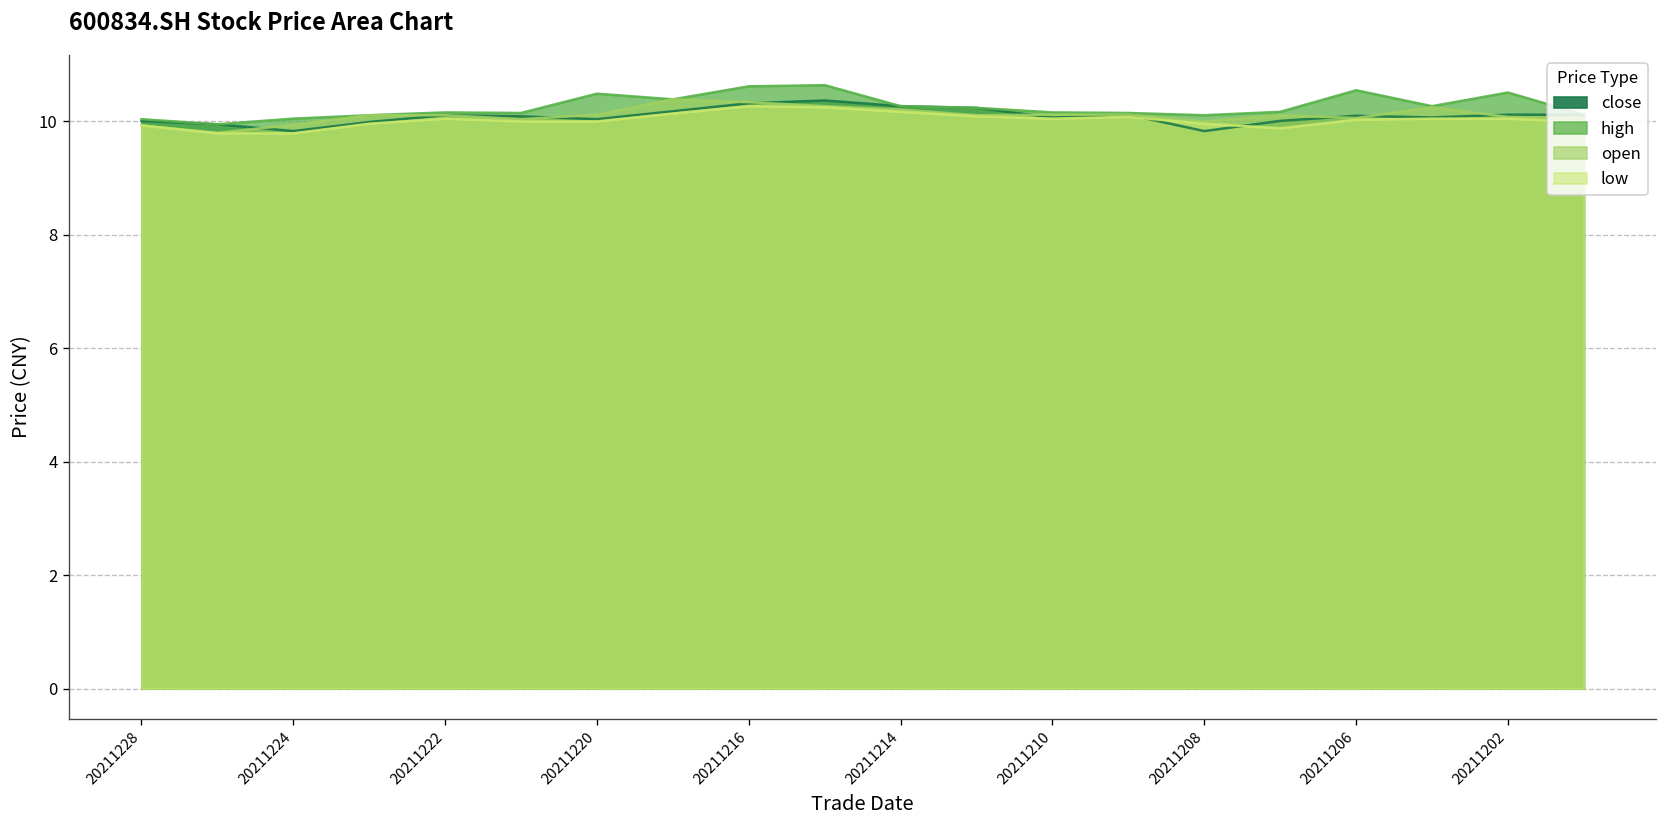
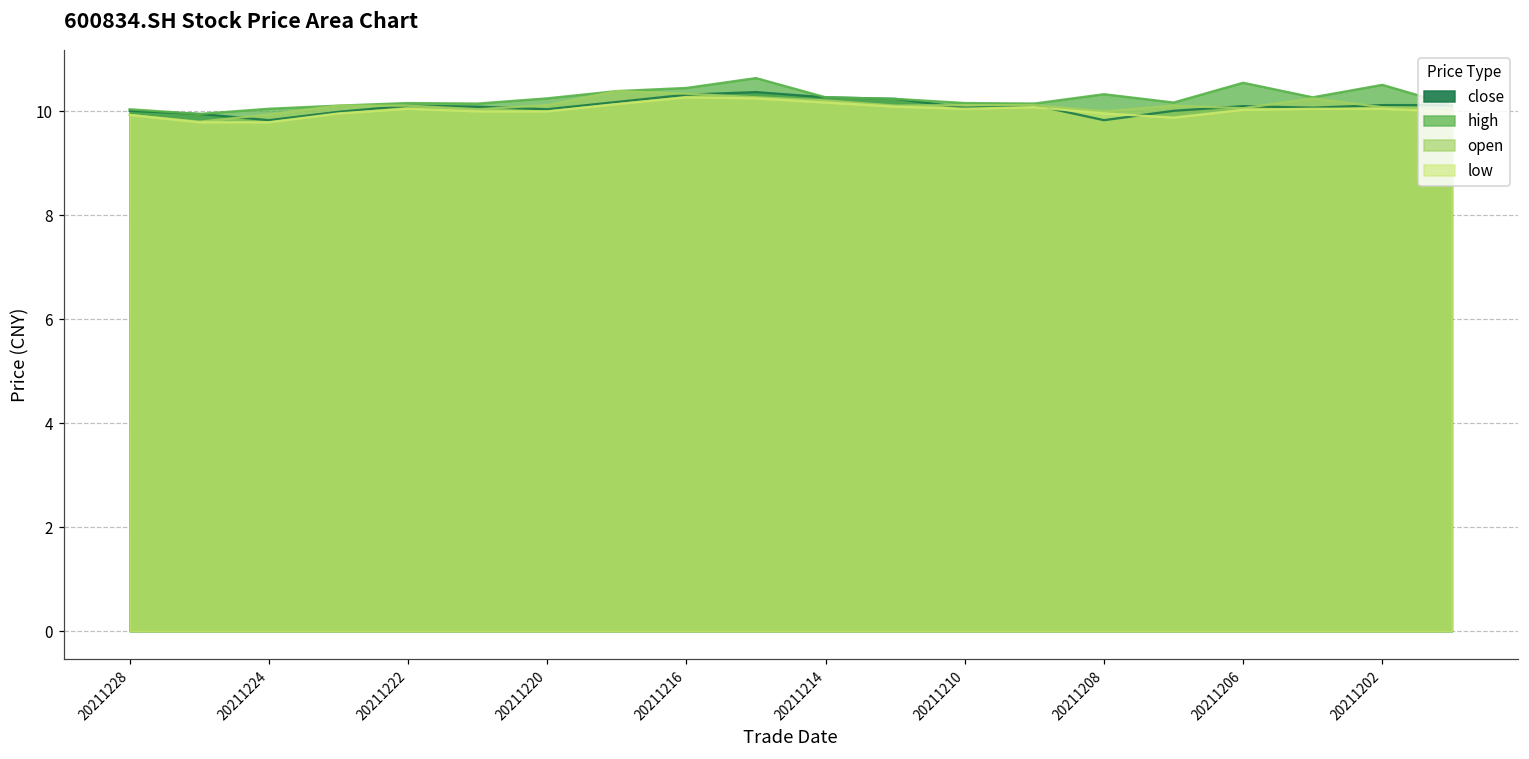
high, 20211220: 10.5 -> 10.3
high, 20211216: 10.6 -> 10.5
high, 20211208: 10.1 -> 10.3
